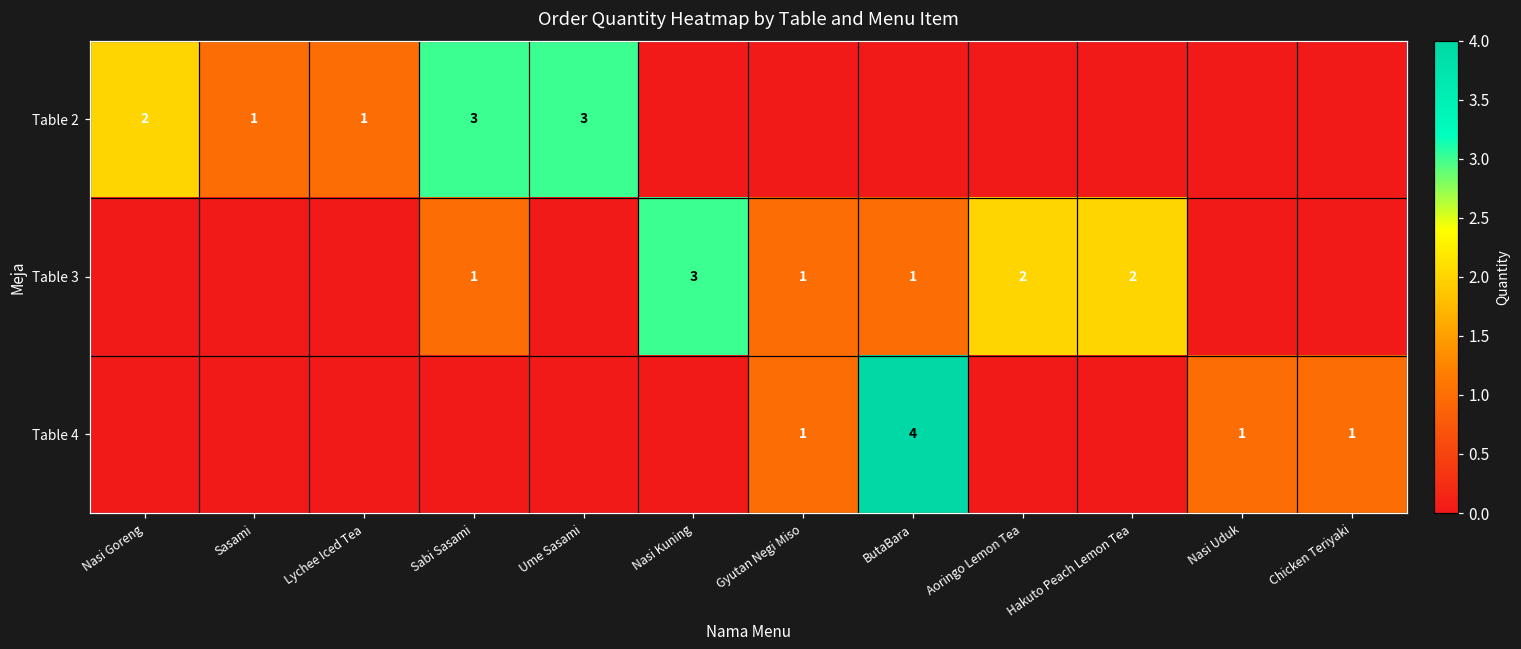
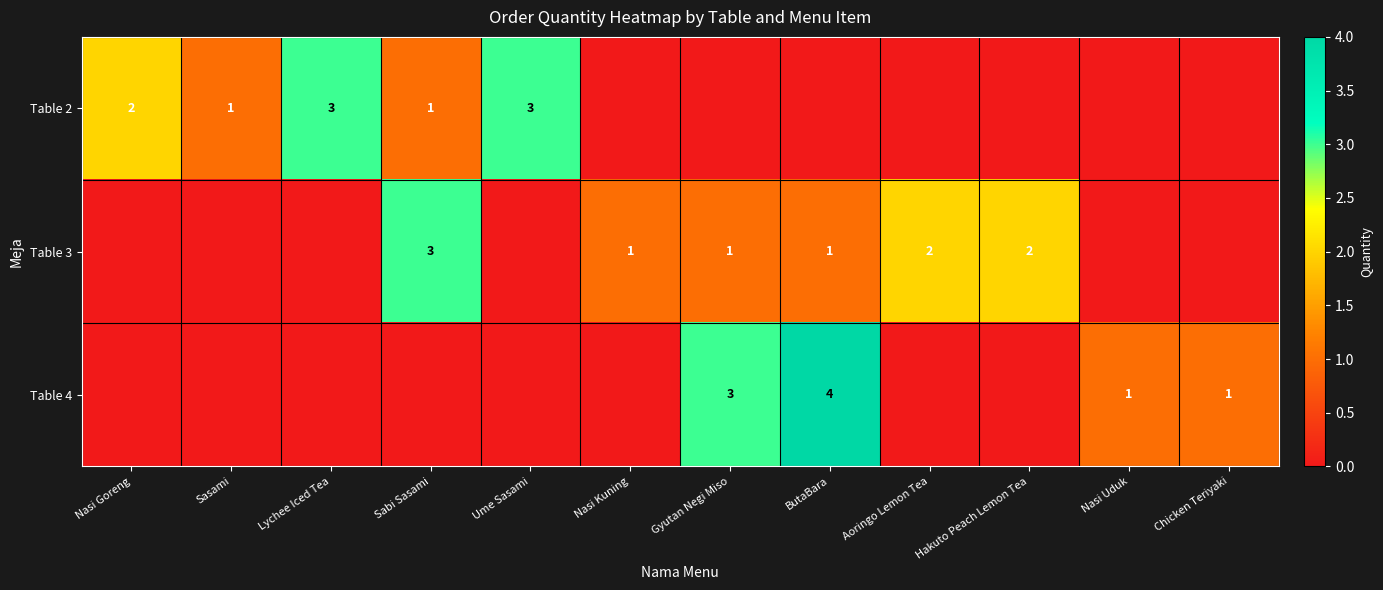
Table 2, Lychee Iced Tea: 1 -> 3
Table 2, Sabi Sasami: 3 -> 1
Table 3, Sabi Sasami: 1 -> 3
Table 3, Nasi Kuning: 3 -> 1
Table 4, Gyutan Negi Miso: 1 -> 3
